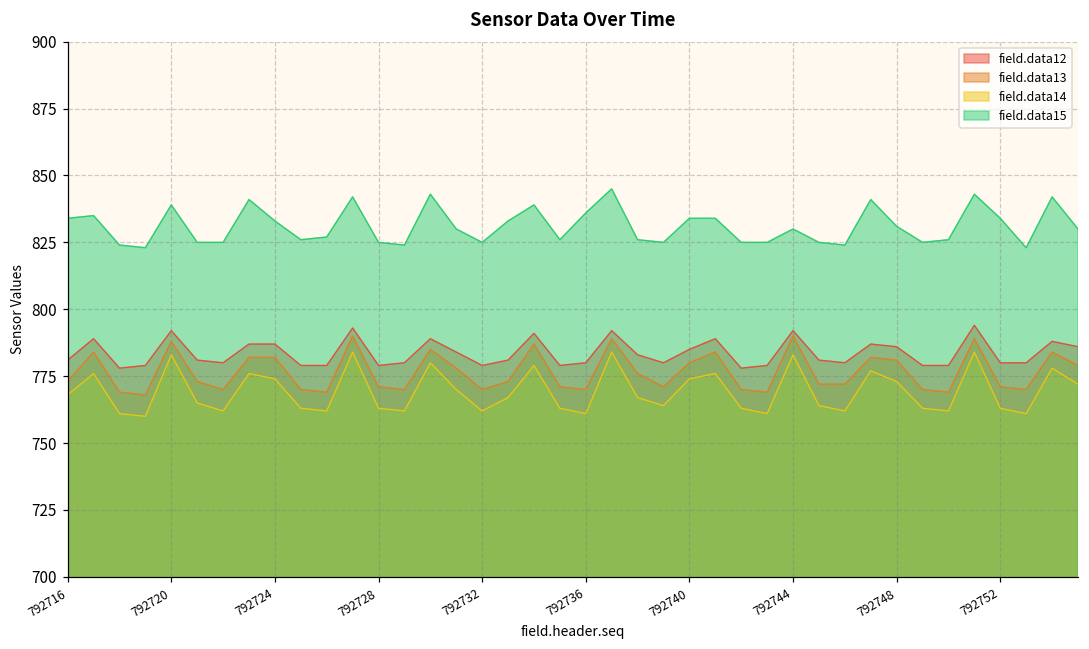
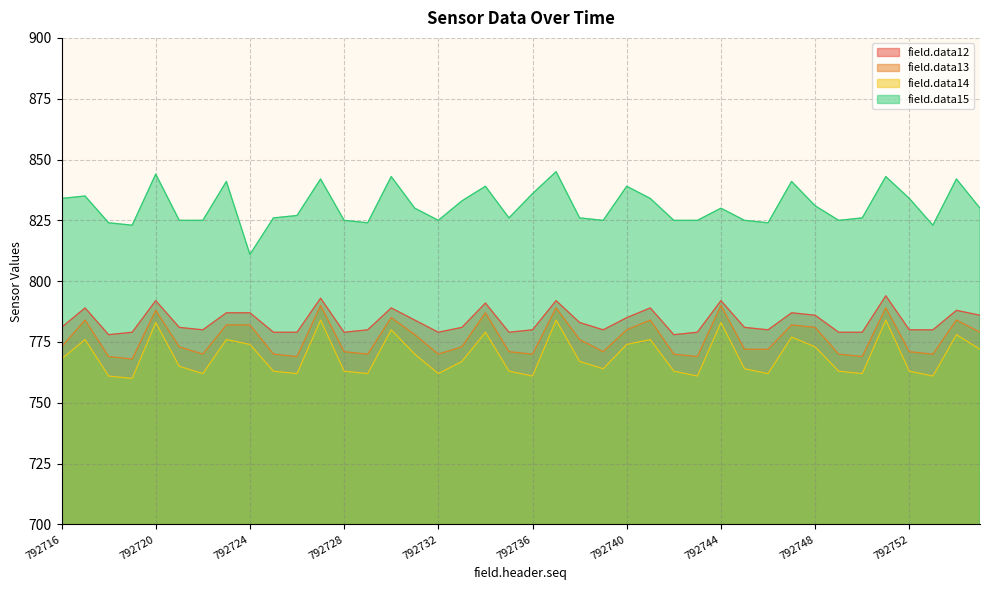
field.data15, 792720: 839 -> 844
field.data15, 792724: 833 -> 811
field.data15, 792740: 834 -> 839
